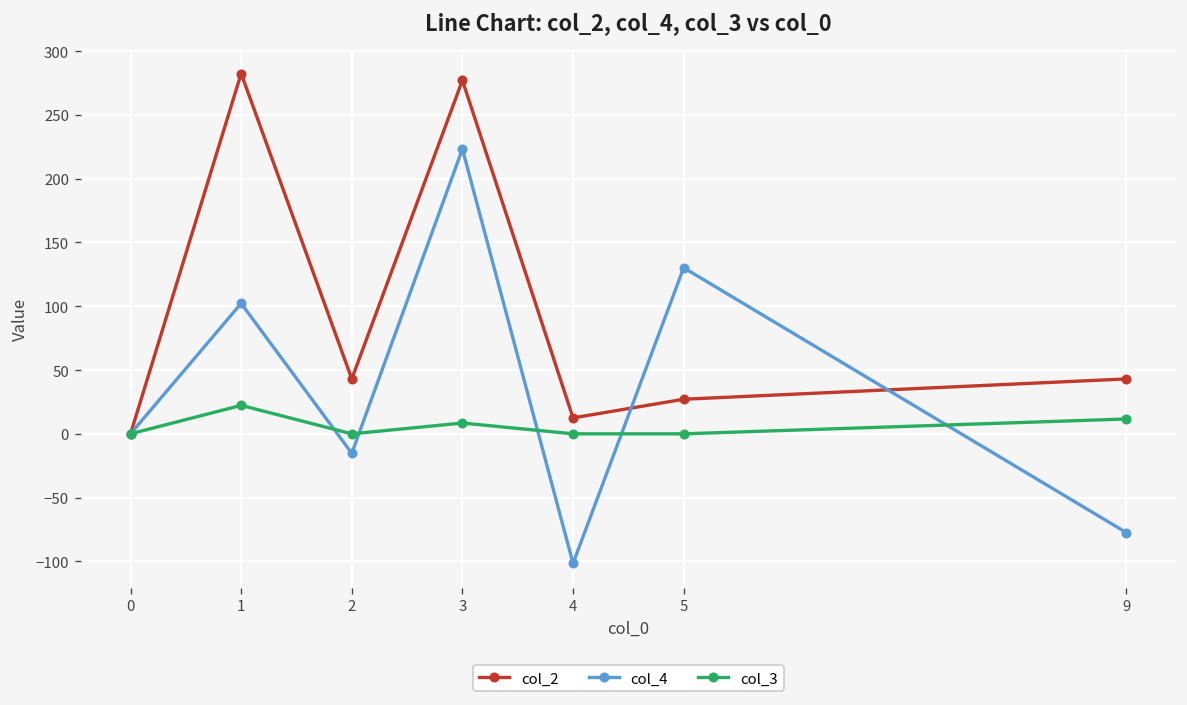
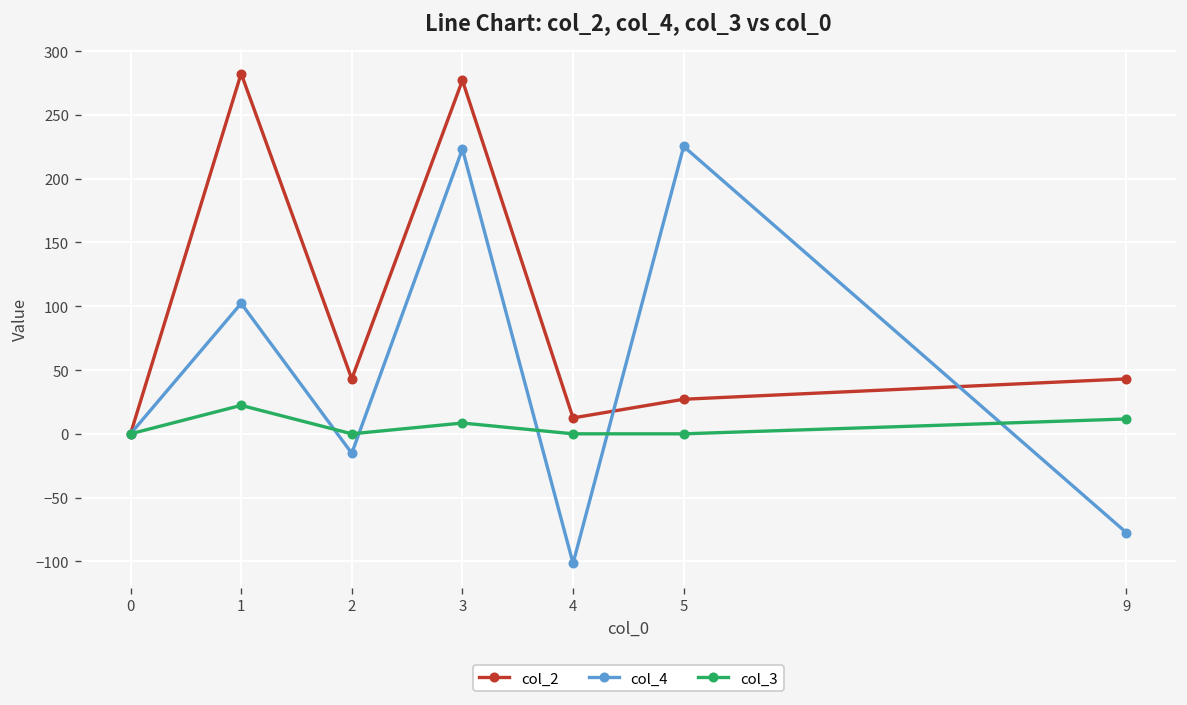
col_4, 5: 130 -> 225
